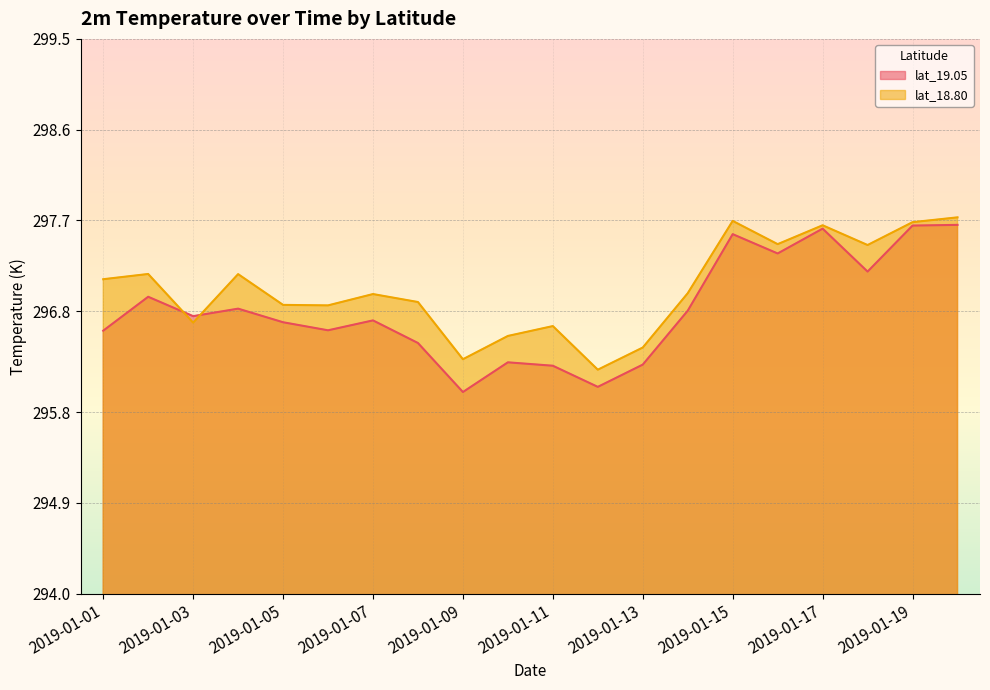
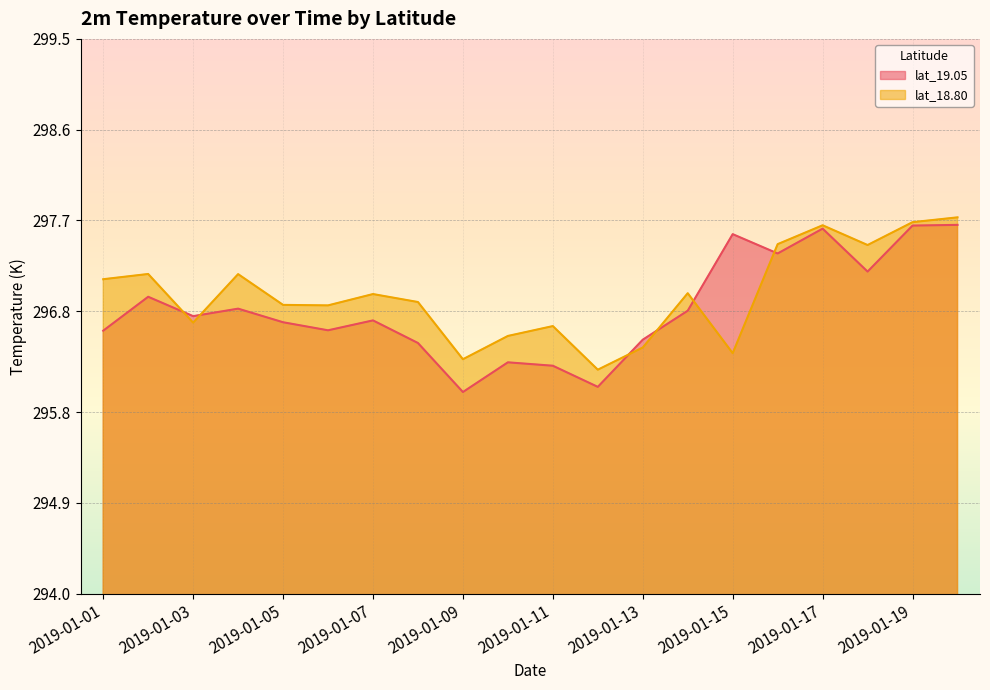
lat_19.05, 2019-01-13: 296.27 -> 296.52
lat_18.80, 2019-01-15: 297.70 -> 296.38
